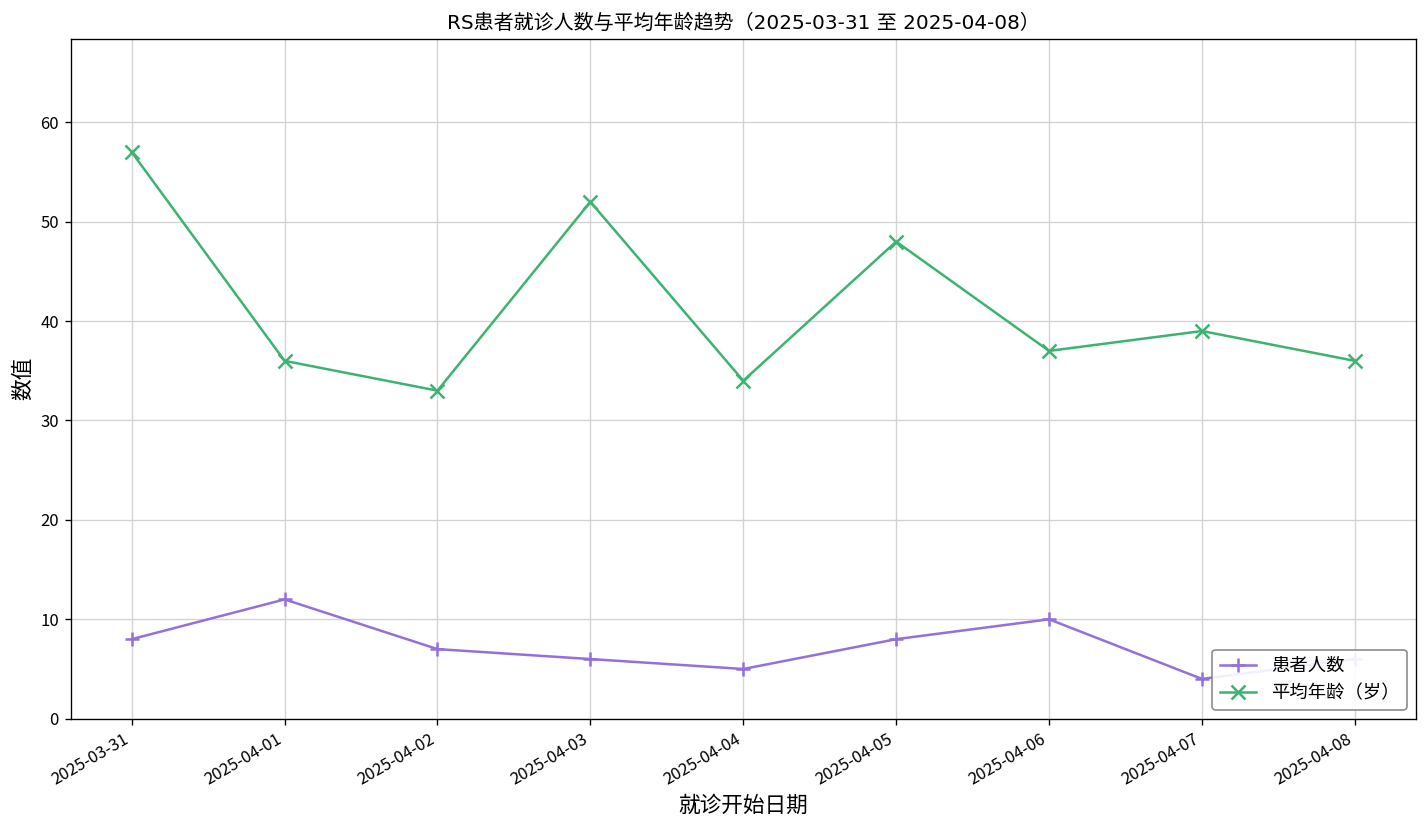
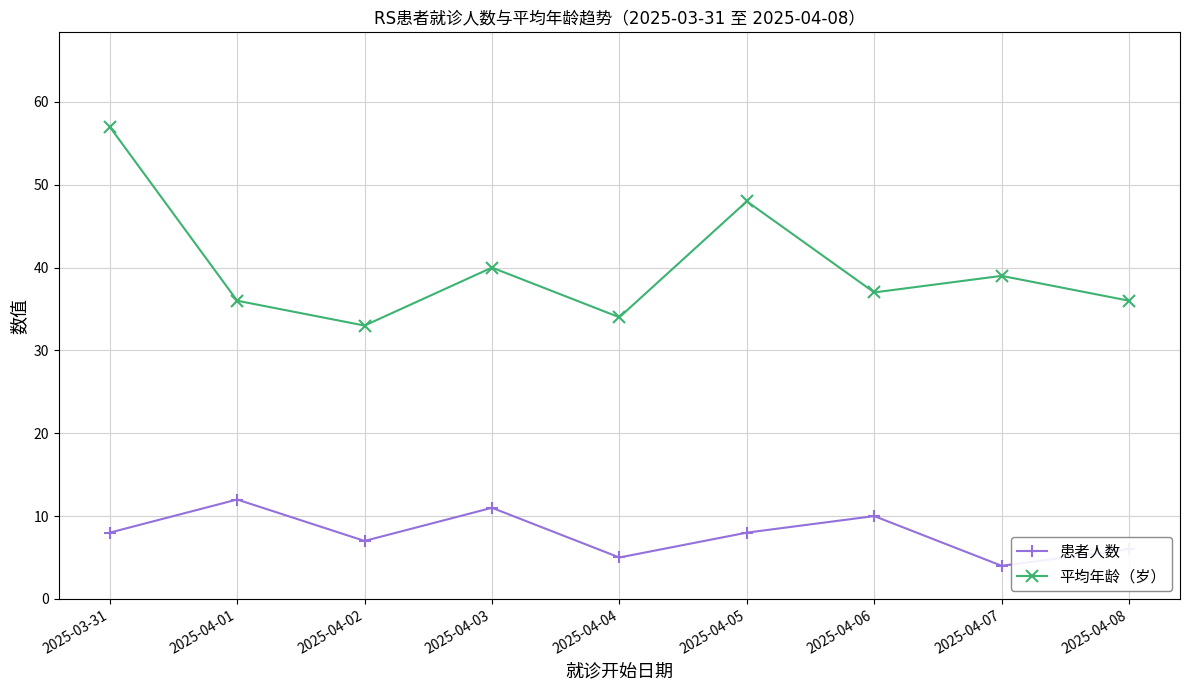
患者人数, 2025-04-03: 6 -> 11
平均年龄（岁）, 2025-04-03: 52 -> 40
